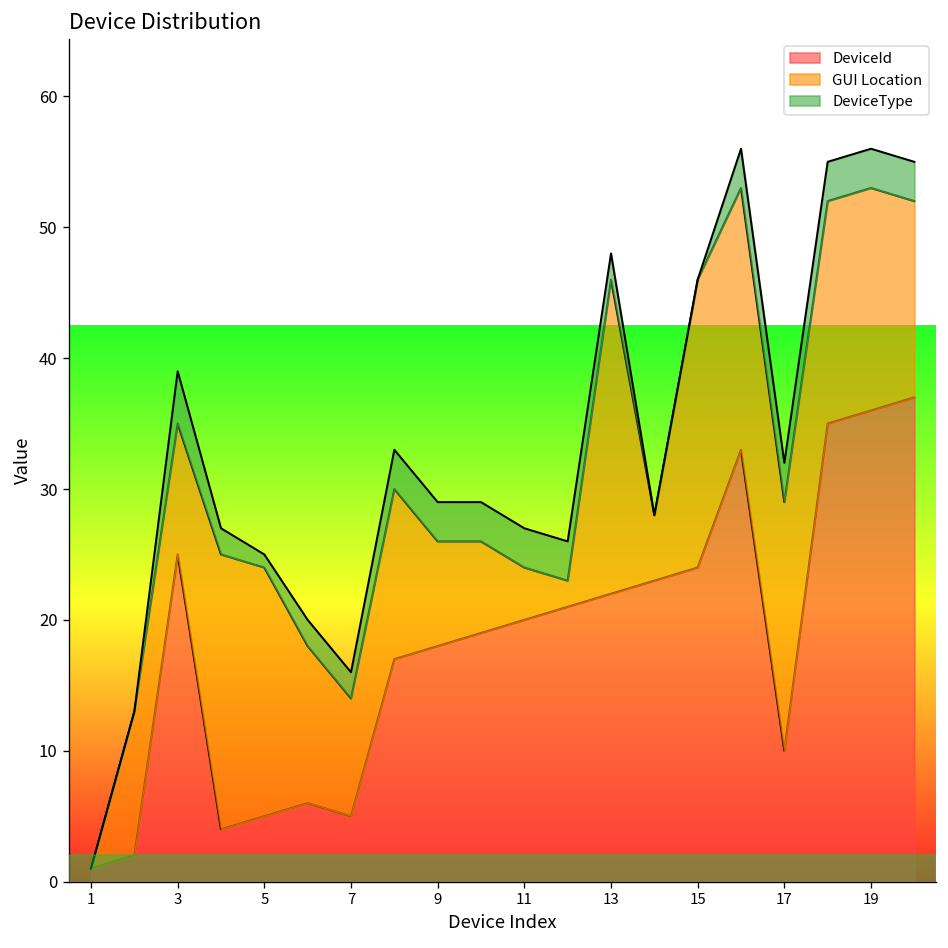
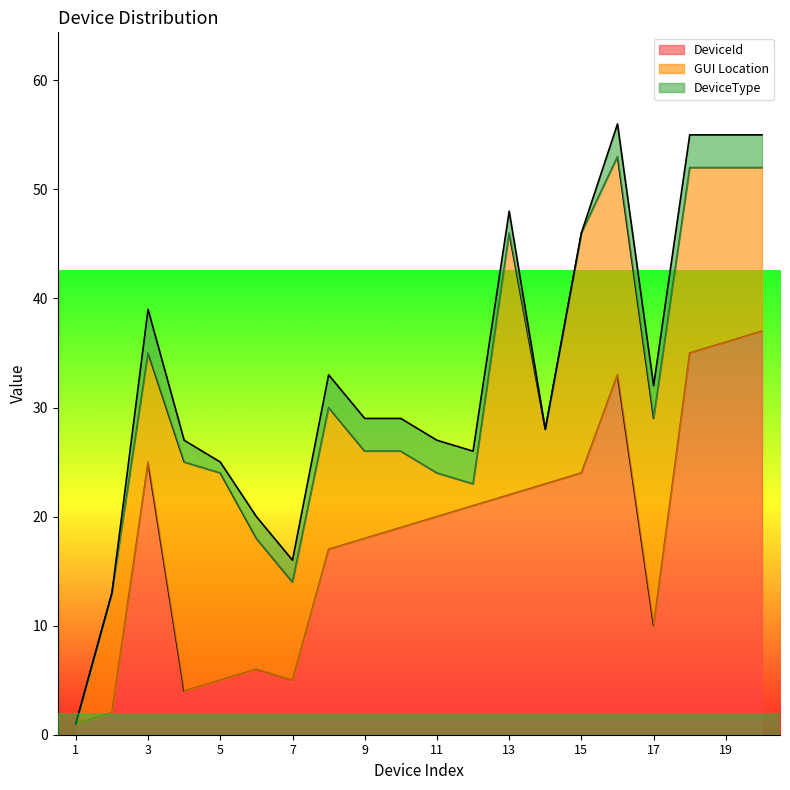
GUI Location, 19: 17 -> 16
